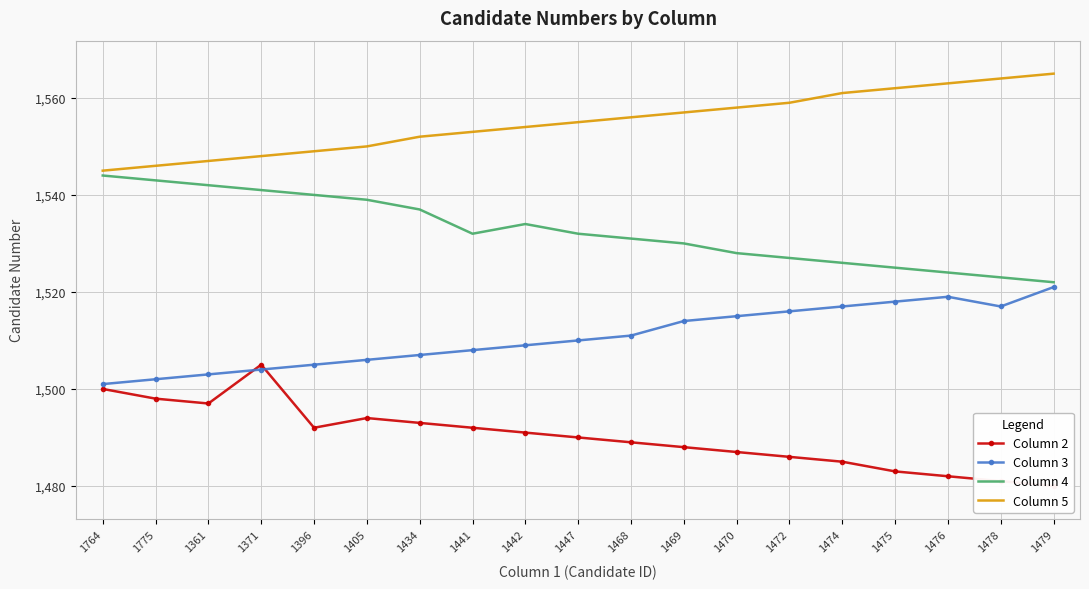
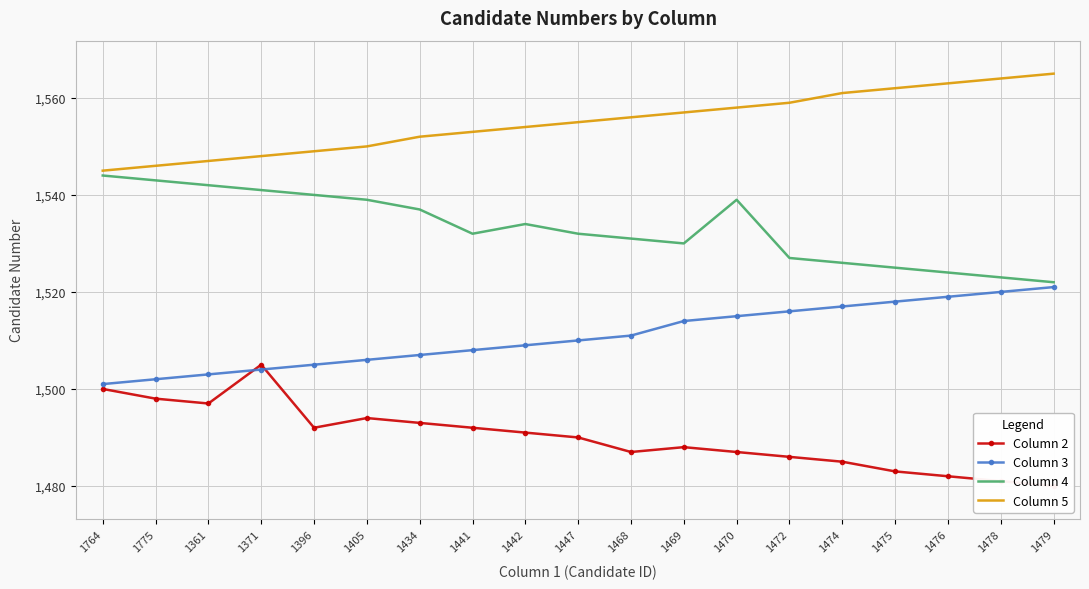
Column 2, 1468: 1,489 -> 1,487
Column 4, 1470: 1,528 -> 1,539
Column 3, 1478: 1,517 -> 1,520
